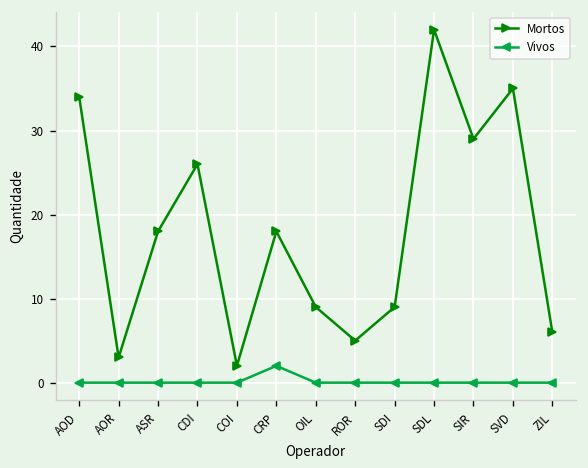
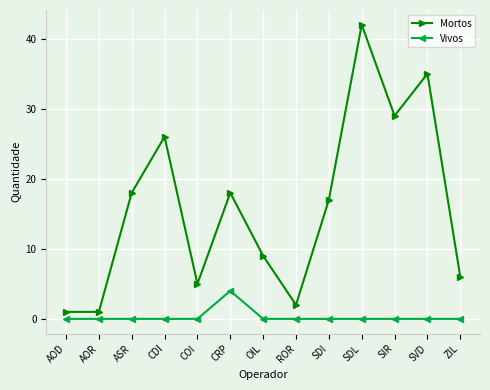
Mortos, AOD: 34 -> 1
Mortos, AOR: 3 -> 1
Mortos, COI: 2 -> 5
Vivos, CRP: 2 -> 4
Mortos, ROR: 5 -> 2
Mortos, SDI: 9 -> 17
